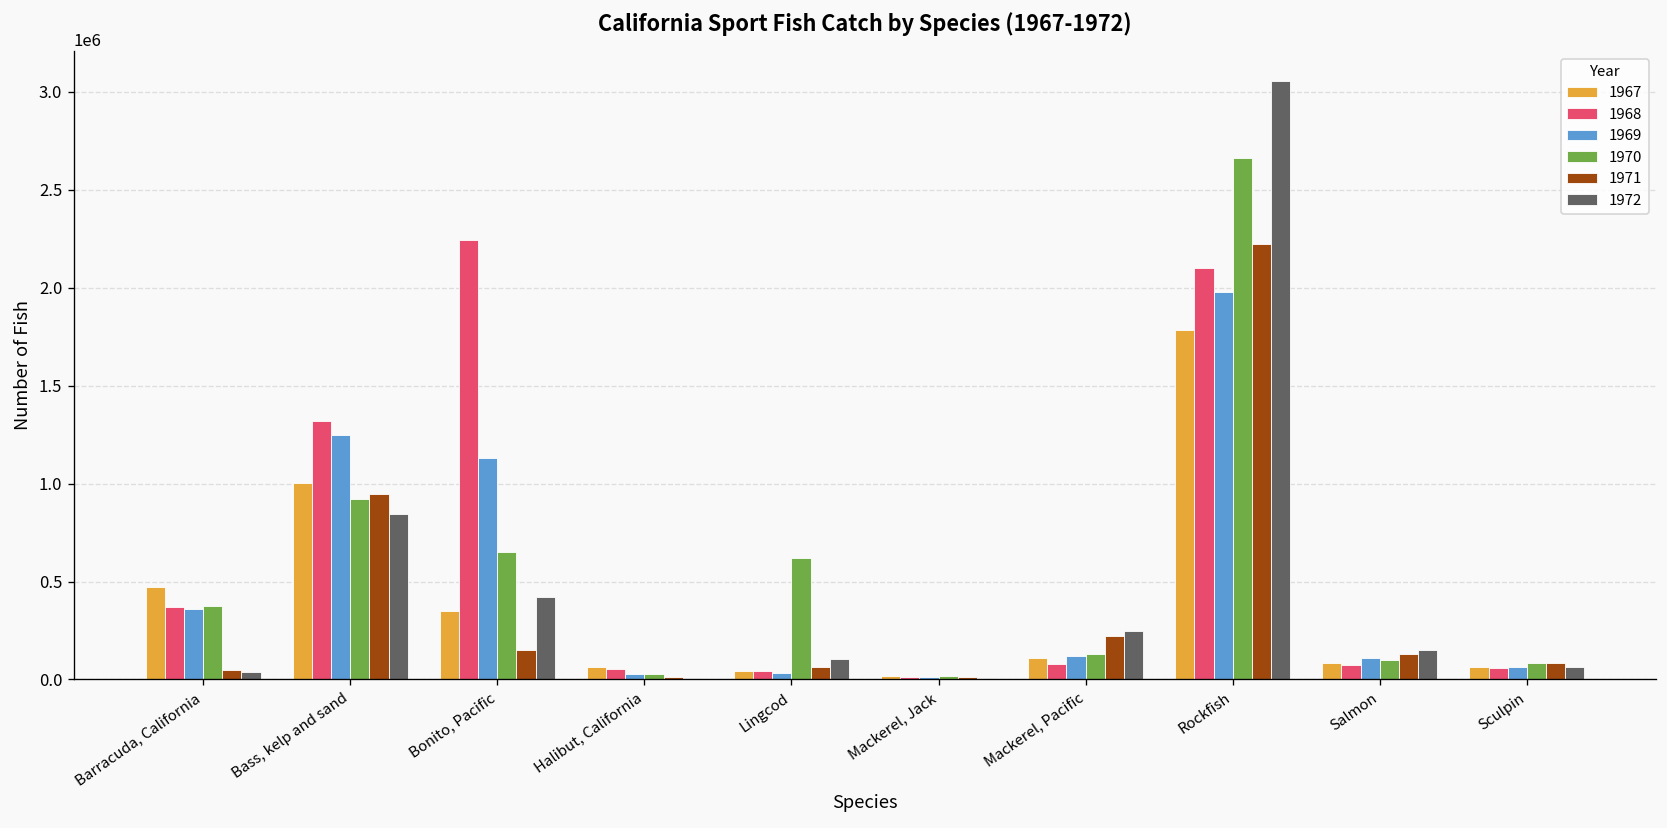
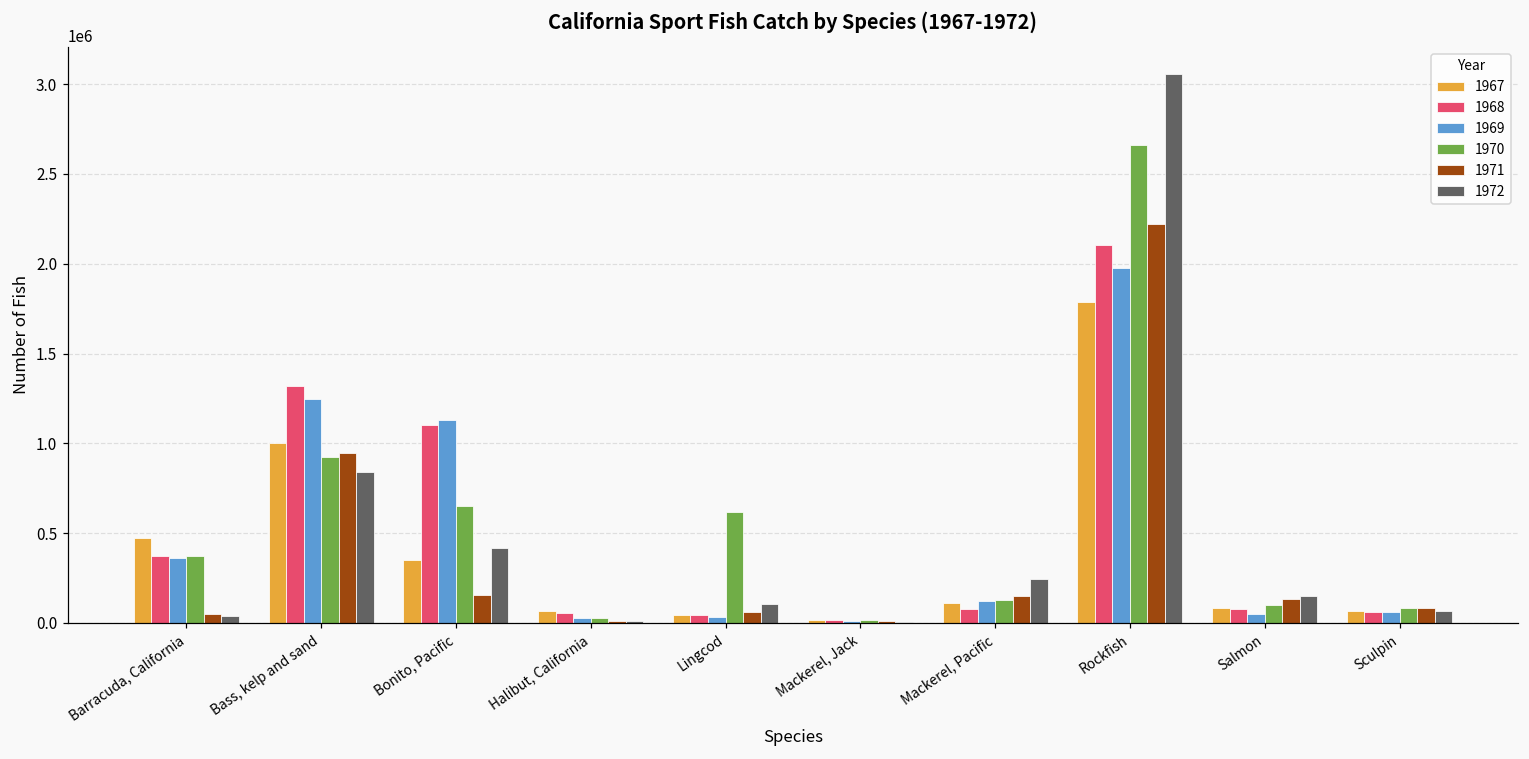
1968, Bonito, Pacific: 2250000 -> 1100000
1971, Mackerel, Pacific: 220000 -> 150000
1969, Salmon: 110000 -> 50000
